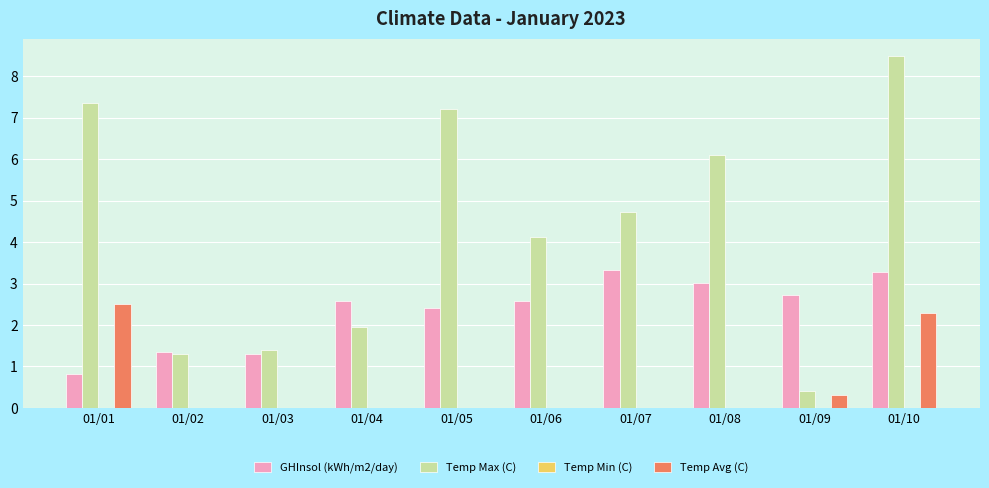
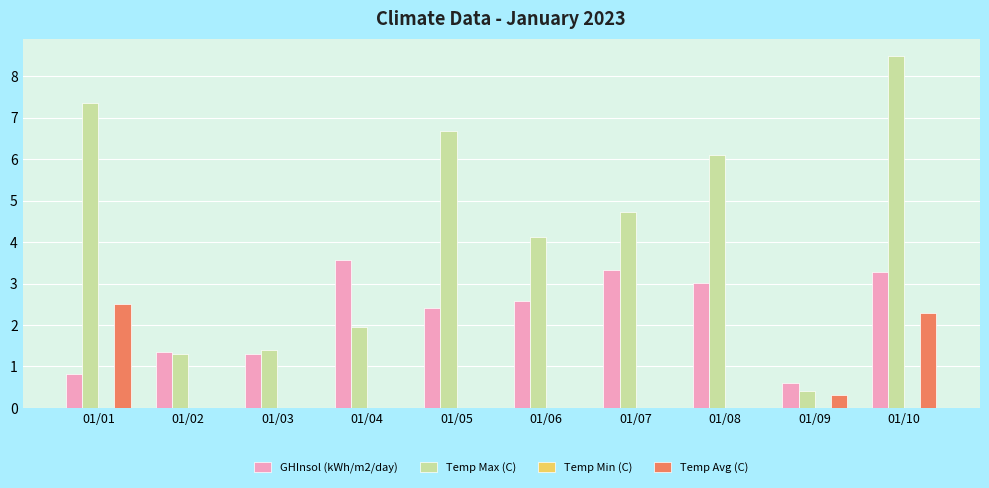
GHInsol (kWh/m2/day), 01/04: 2.6 -> 3.6
Temp Max (C), 01/05: 7.2 -> 6.7
GHInsol (kWh/m2/day), 01/09: 2.7 -> 0.6
